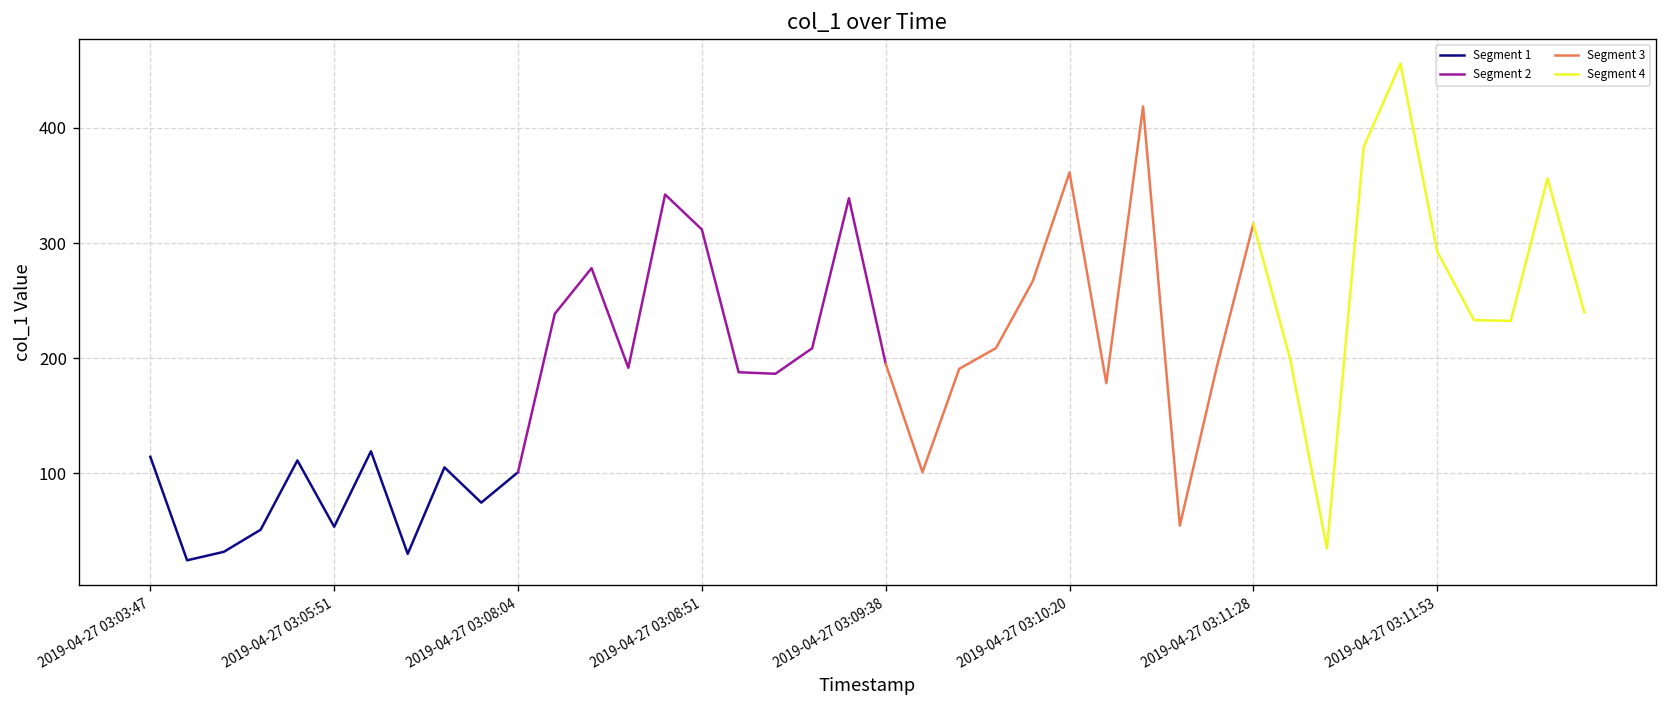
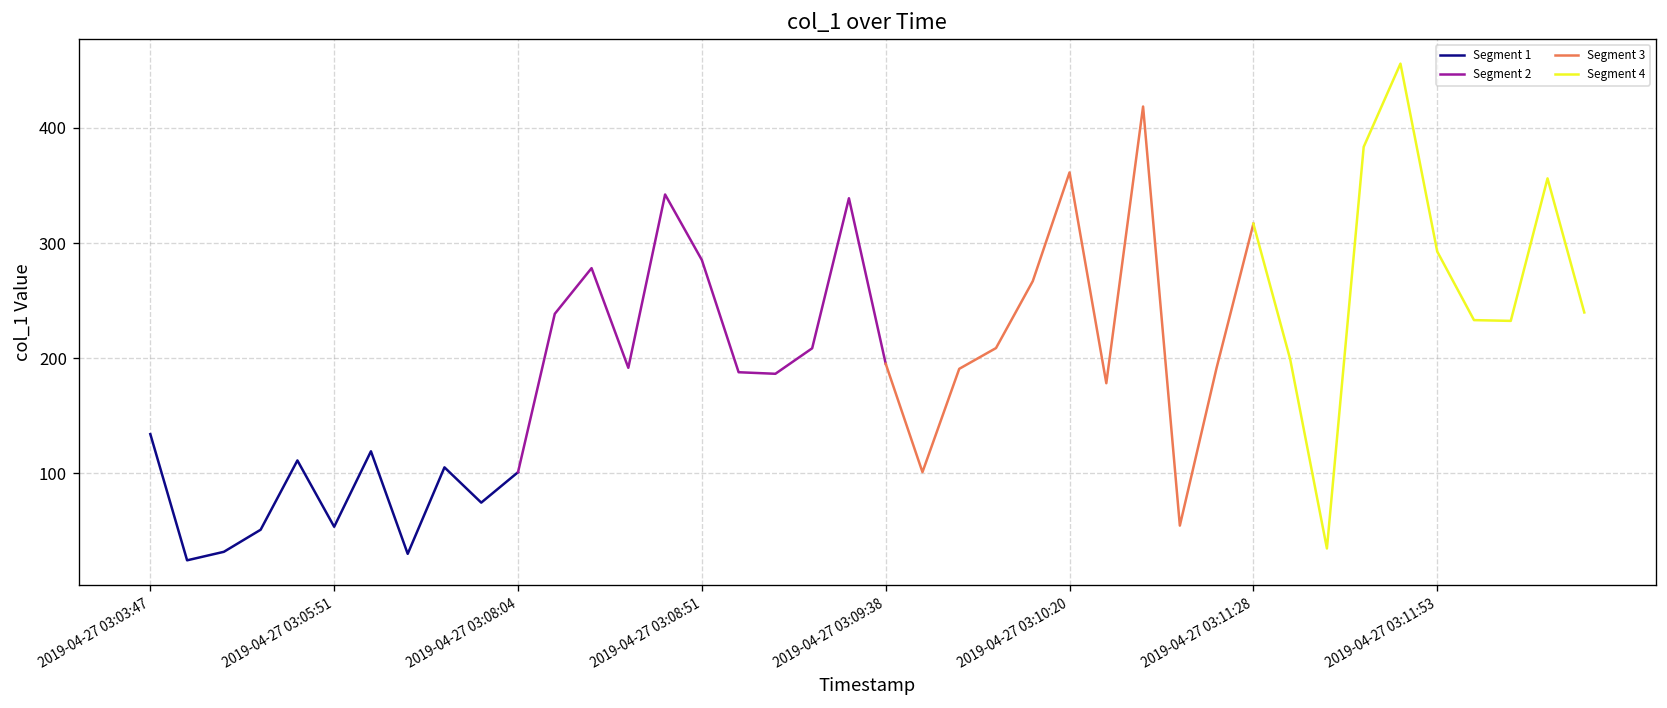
Segment 1, 2019-04-27 03:03:47: 110 -> 130
Segment 2, 2019-04-27 03:08:51: 310 -> 290
